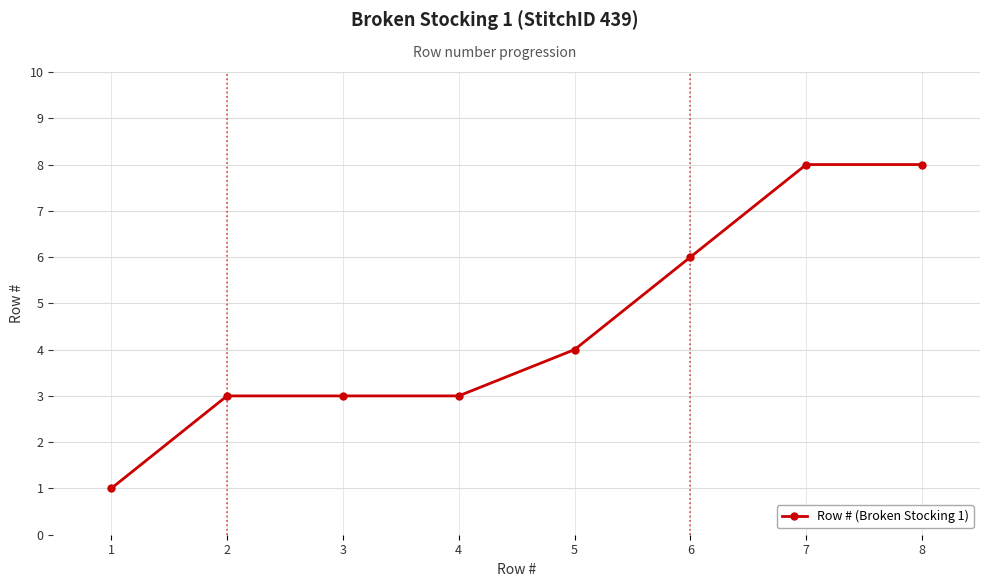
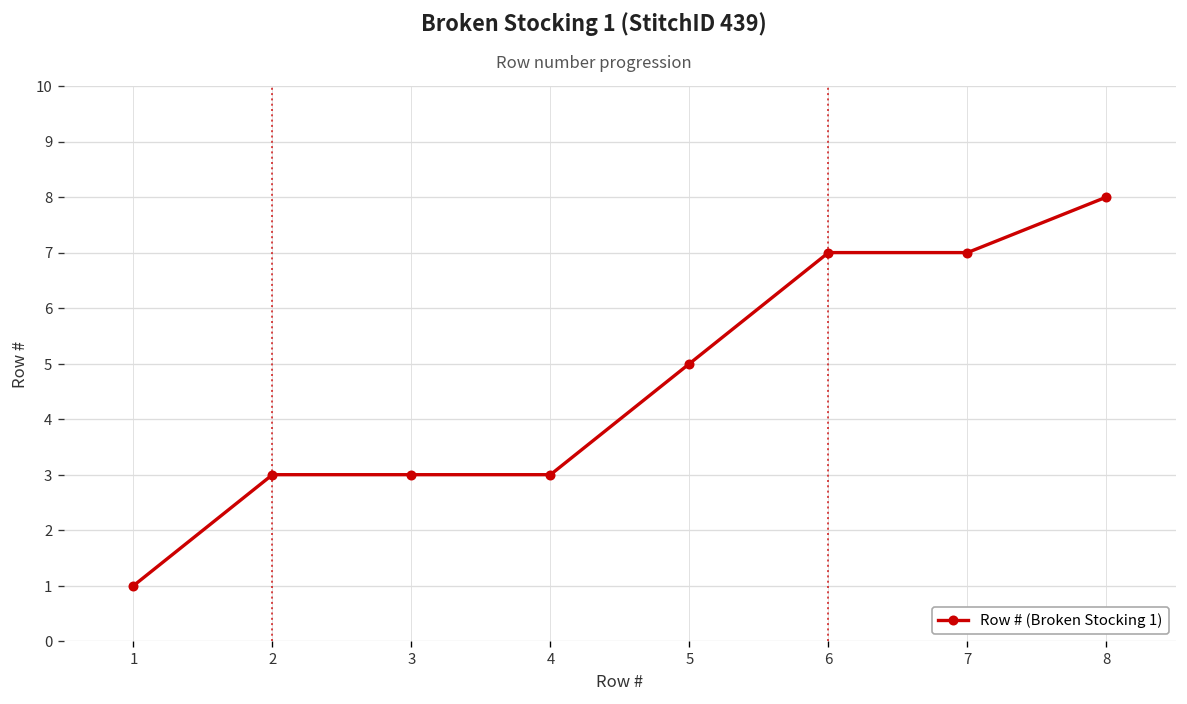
5: 4 -> 5
6: 6 -> 7
7: 8 -> 7
